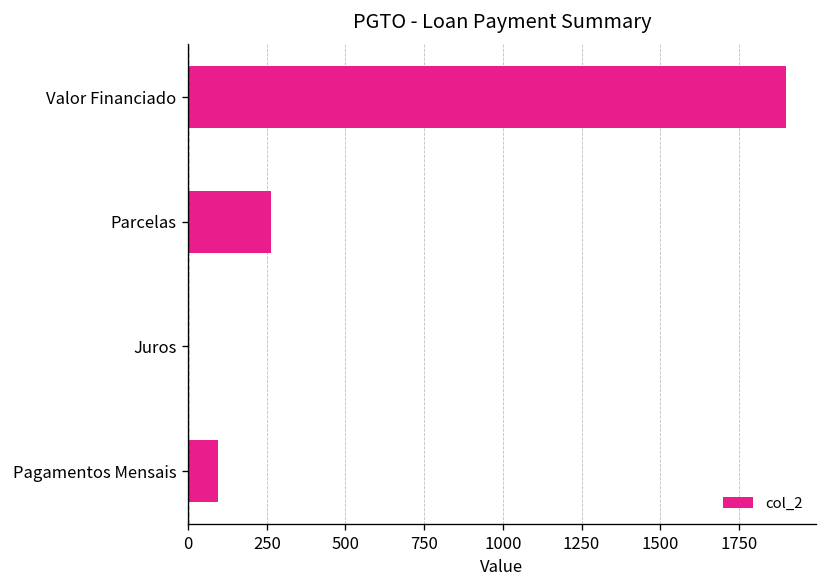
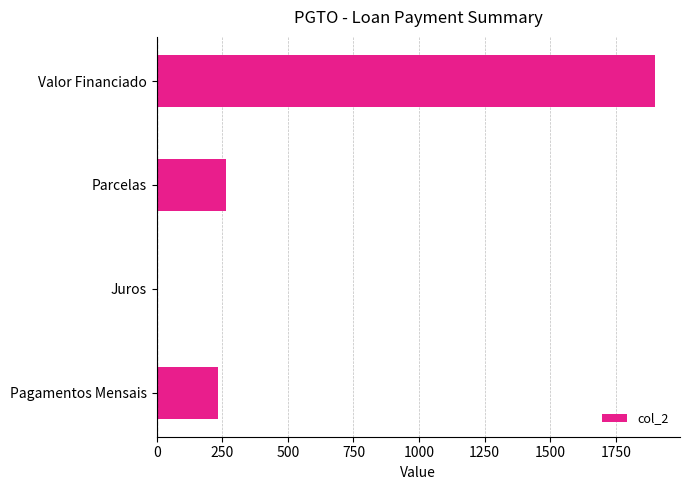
Pagamentos Mensais: 90 -> 230
